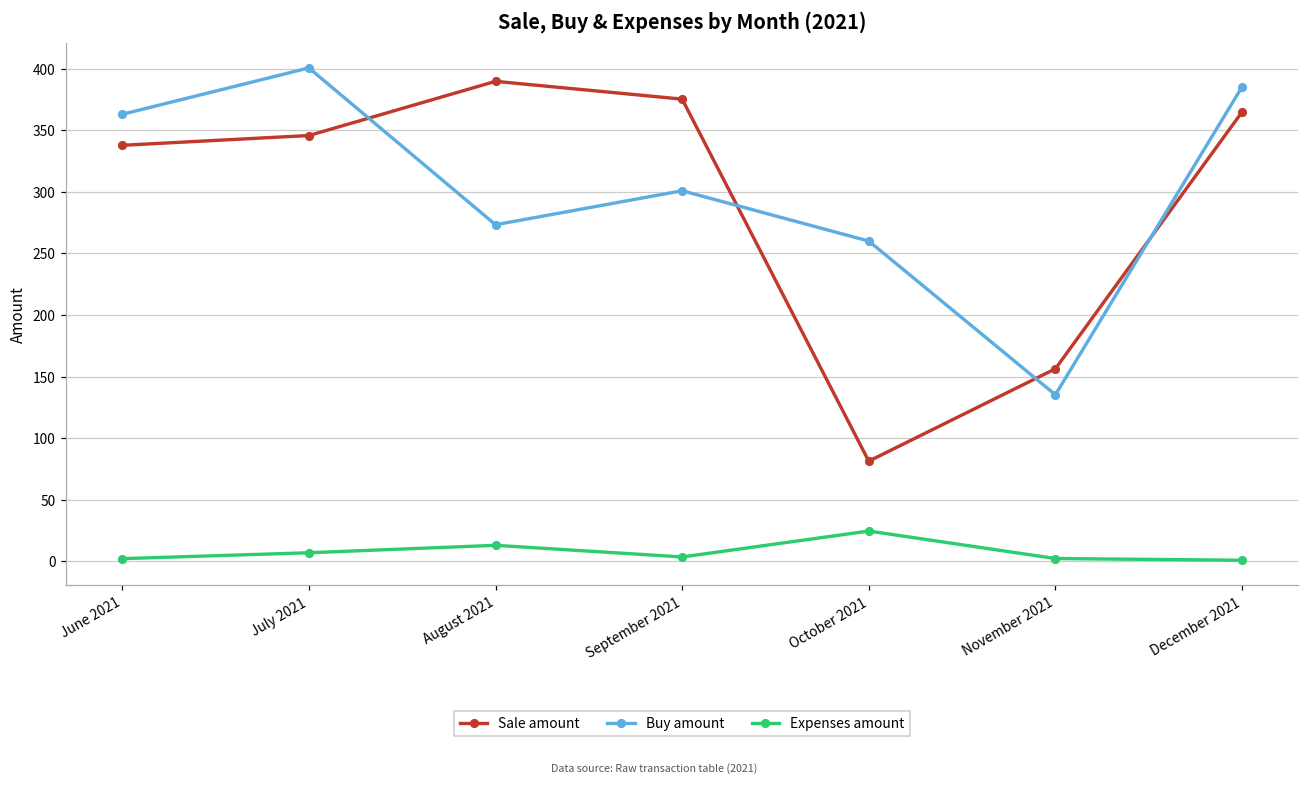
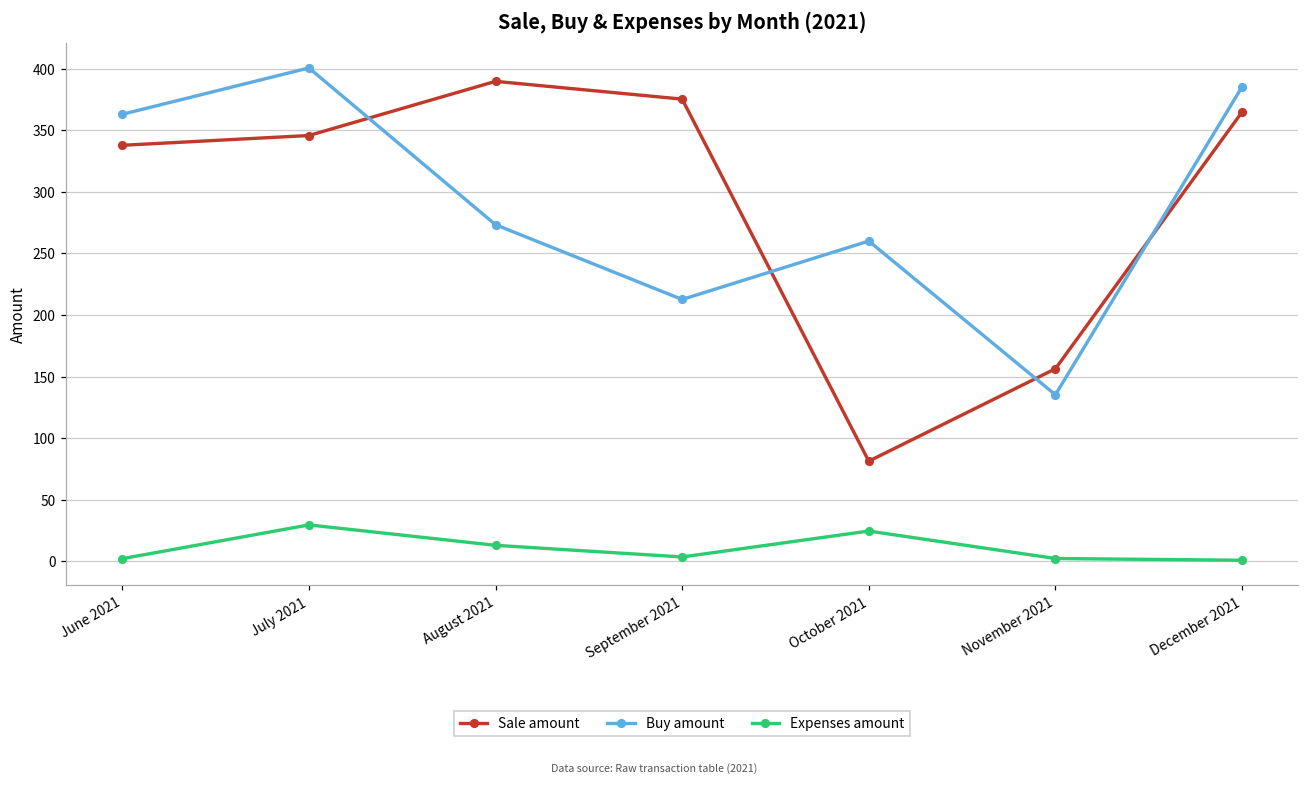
Expenses amount, July 2021: 7 -> 30
Buy amount, September 2021: 301 -> 213
